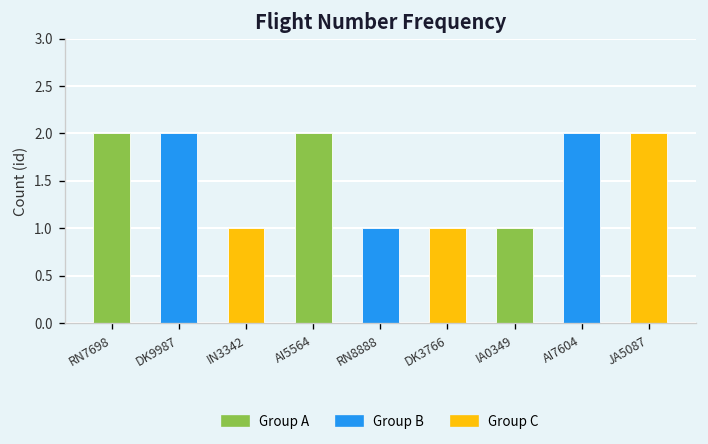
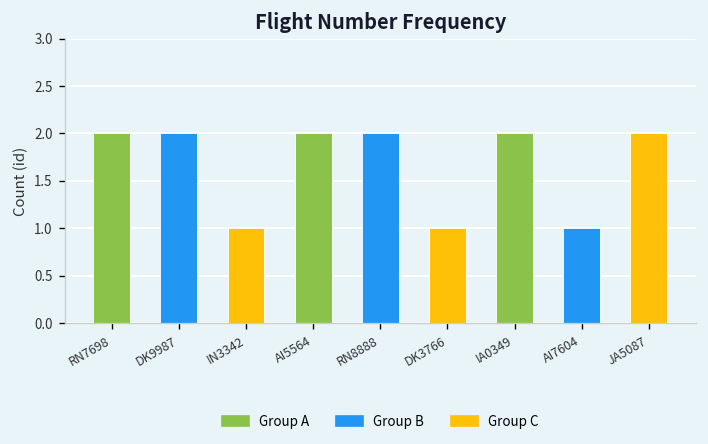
RN8888: 1 -> 2
IA0349: 1 -> 2
AI7604: 2 -> 1
